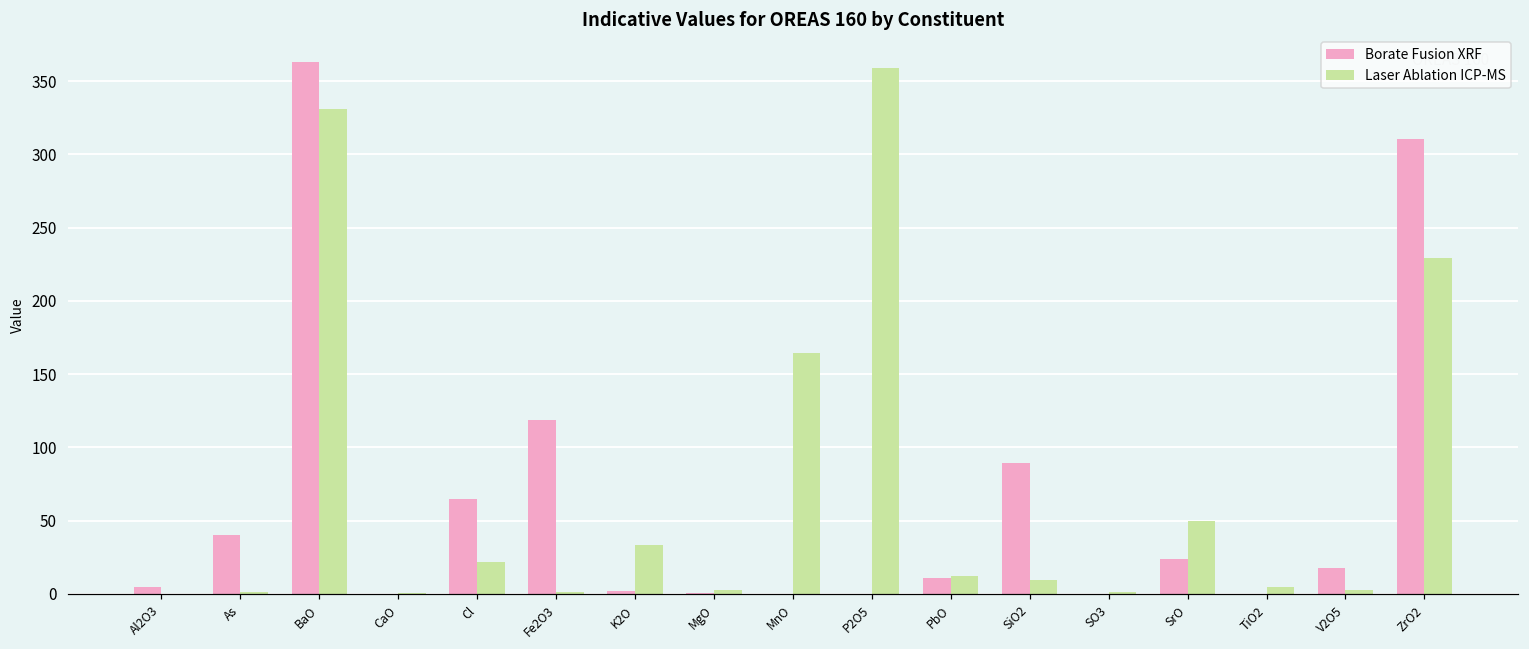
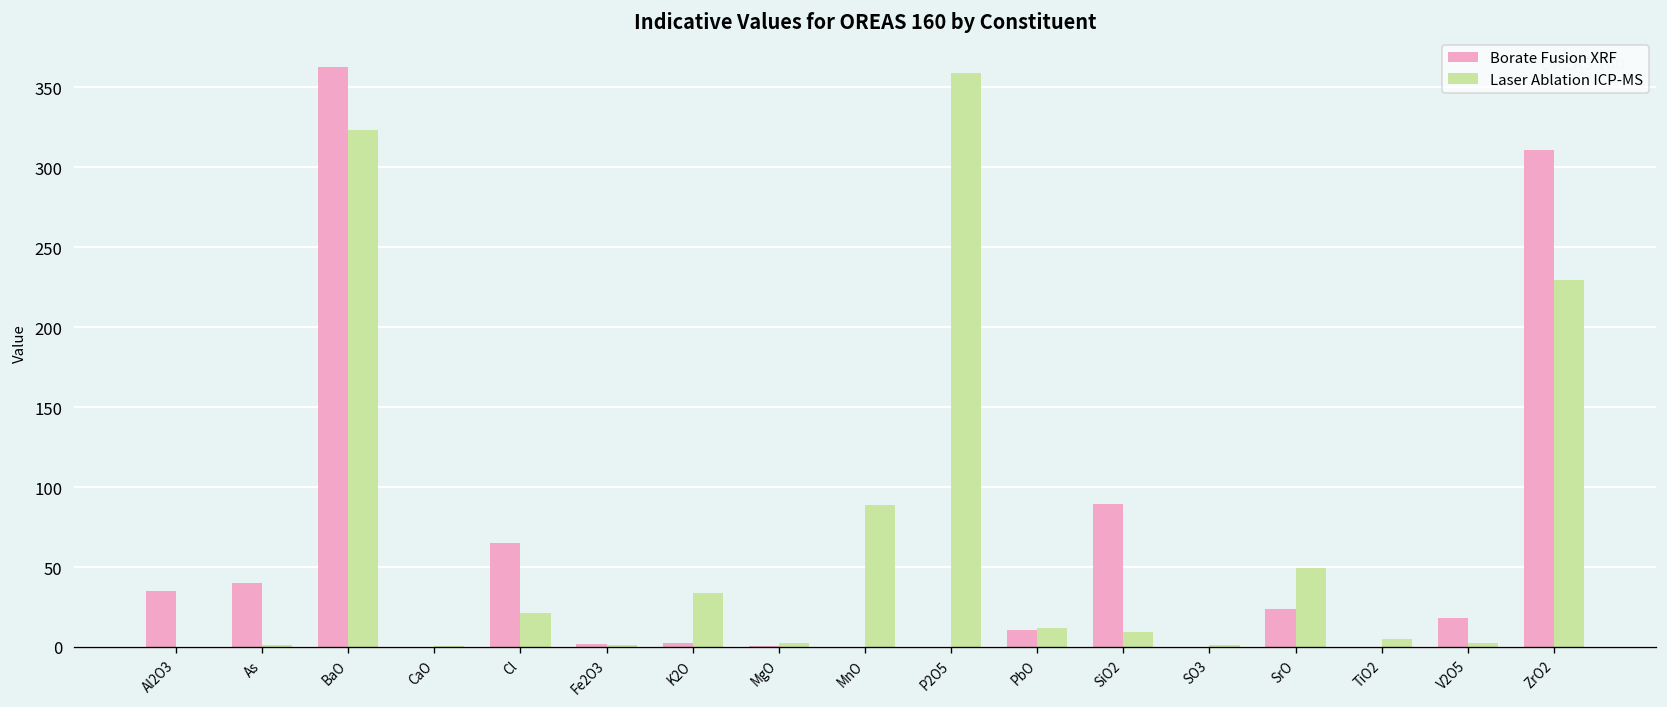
Borate Fusion XRF, Al2O3: 5 -> 35
Laser Ablation ICP-MS, BaO: 331 -> 324
Borate Fusion XRF, Fe2O3: 118 -> 2
Laser Ablation ICP-MS, MnO: 164 -> 89
